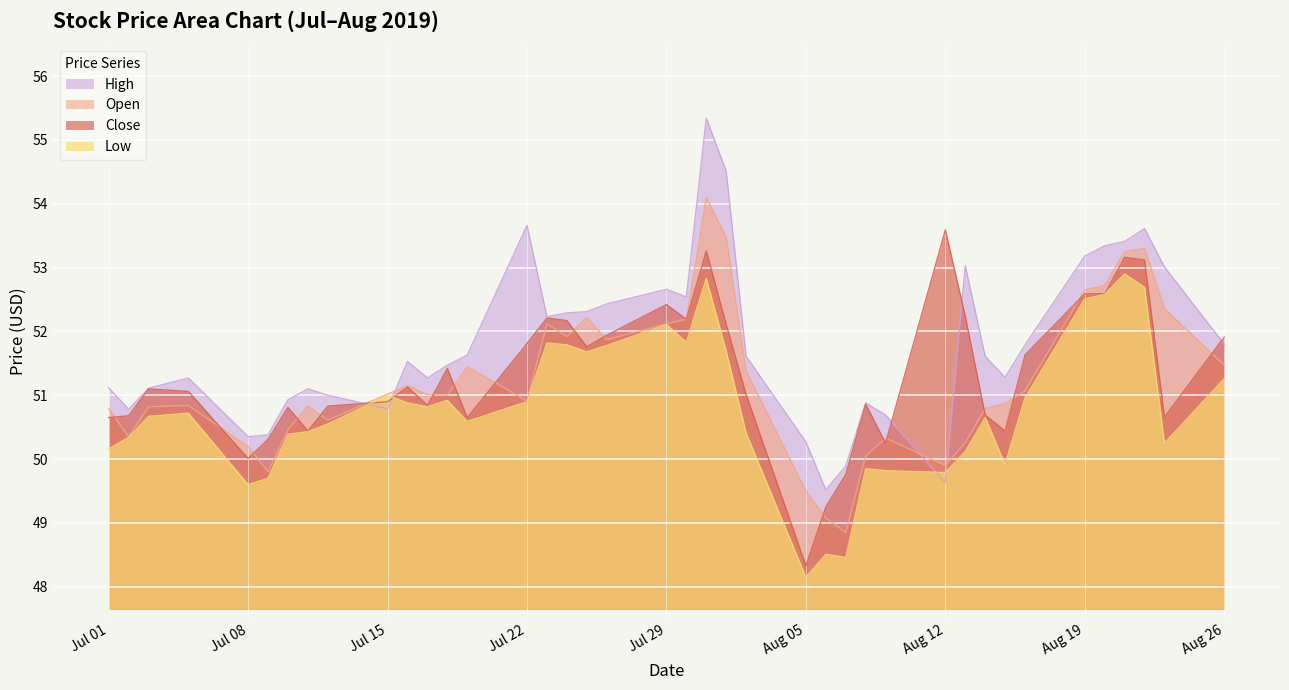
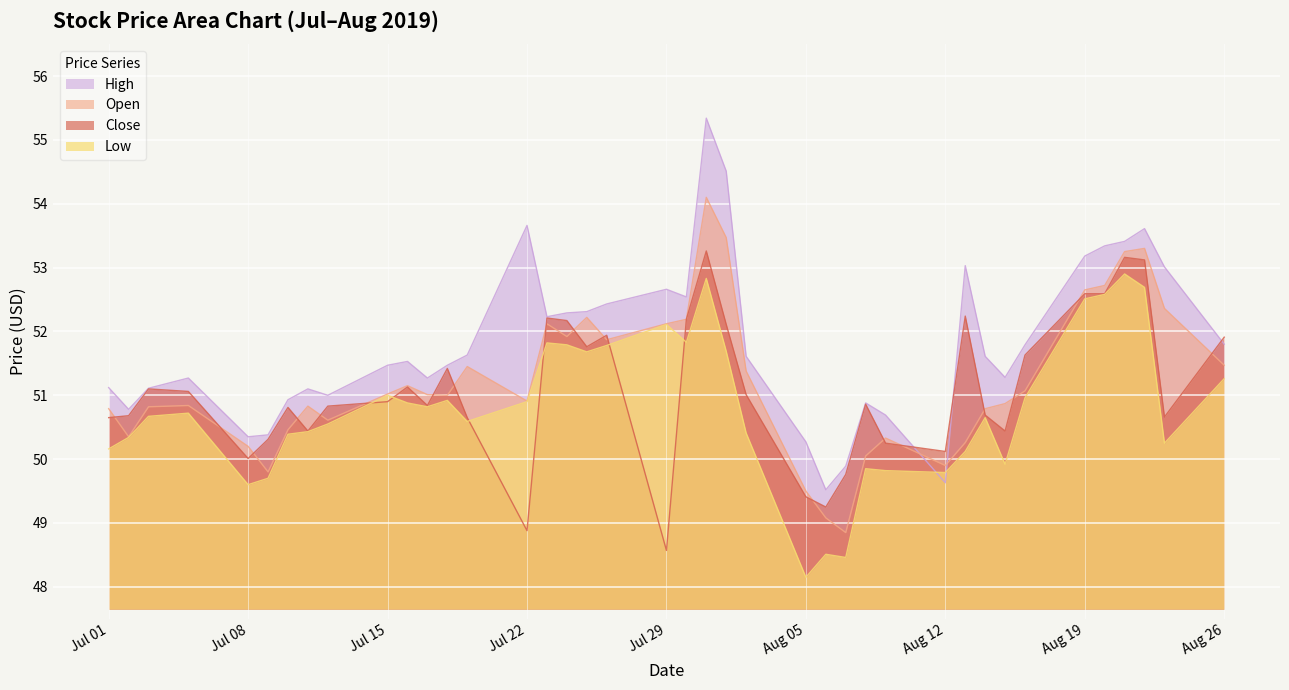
High, Jul 15: 50.8 -> 51.5
Close, Jul 22: 51.8 -> 48.9
Close, Jul 29: 52.4 -> 48.6
Close, Aug 05: 48.3 -> 49.4
Close, Aug 12: 53.6 -> 50.1
